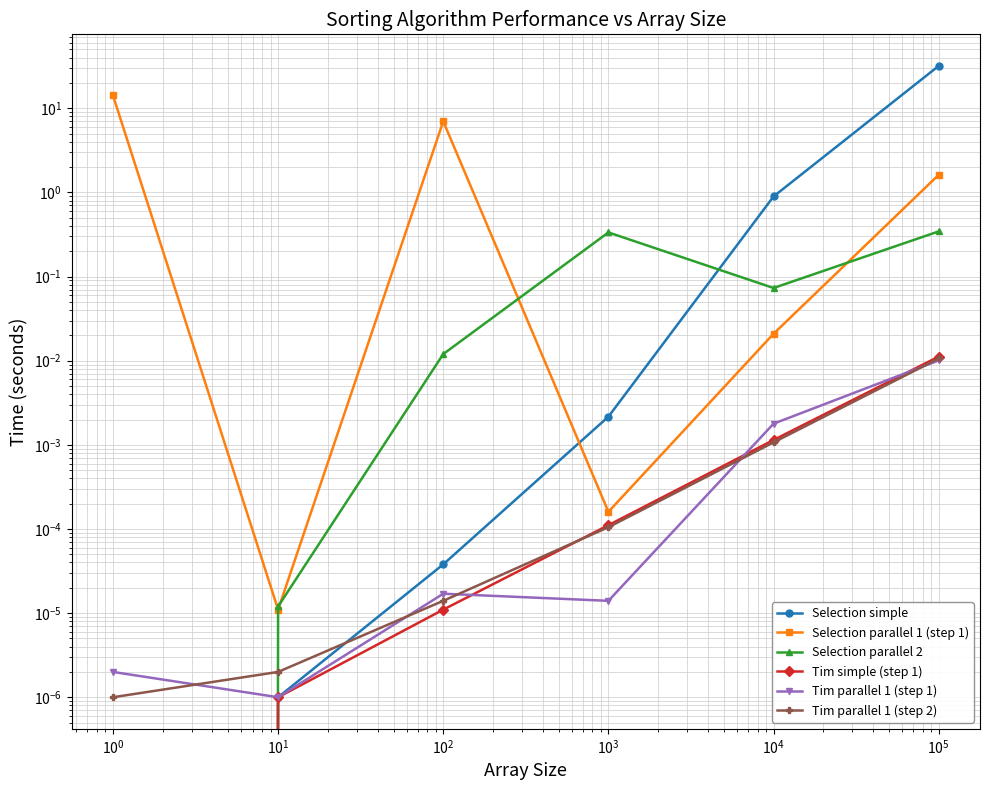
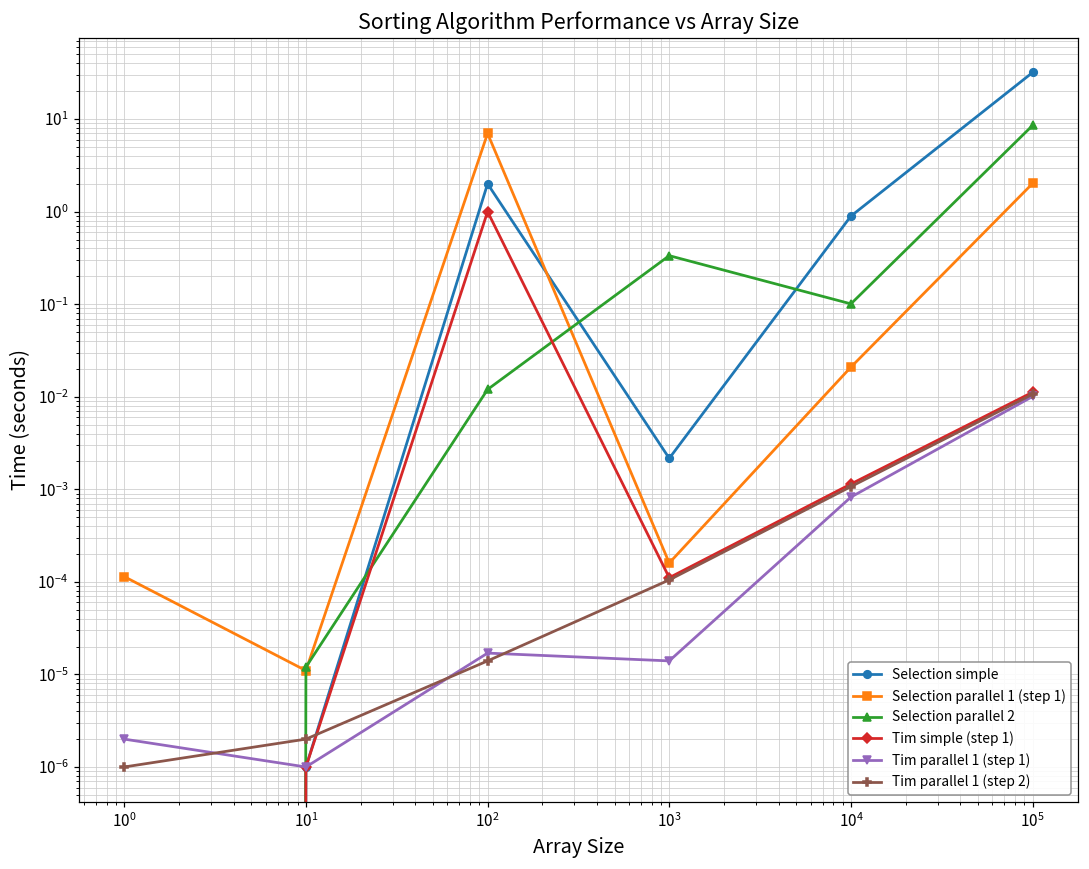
Selection parallel 1 (step 1), 10^0: 14 -> 0.00011
Selection simple, 10^2: 0 -> 2
Tim simple (step 1), 10^2: 0 -> 1
Selection parallel 2, 10^4: 0.07 -> 0.10
Tim parallel 1 (step 1), 10^4: 0.0018 -> 0.0008
Selection parallel 1 (step 1), 10^5: 1.6 -> 2.0
Selection parallel 2, 10^5: 0.34 -> 9
